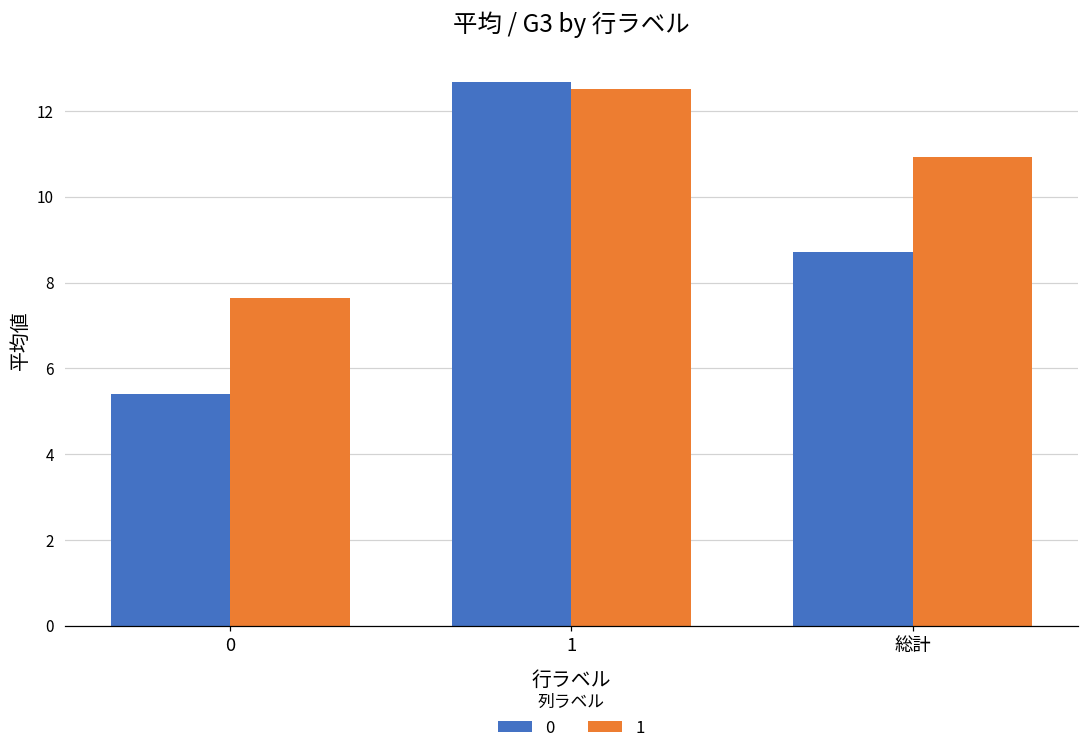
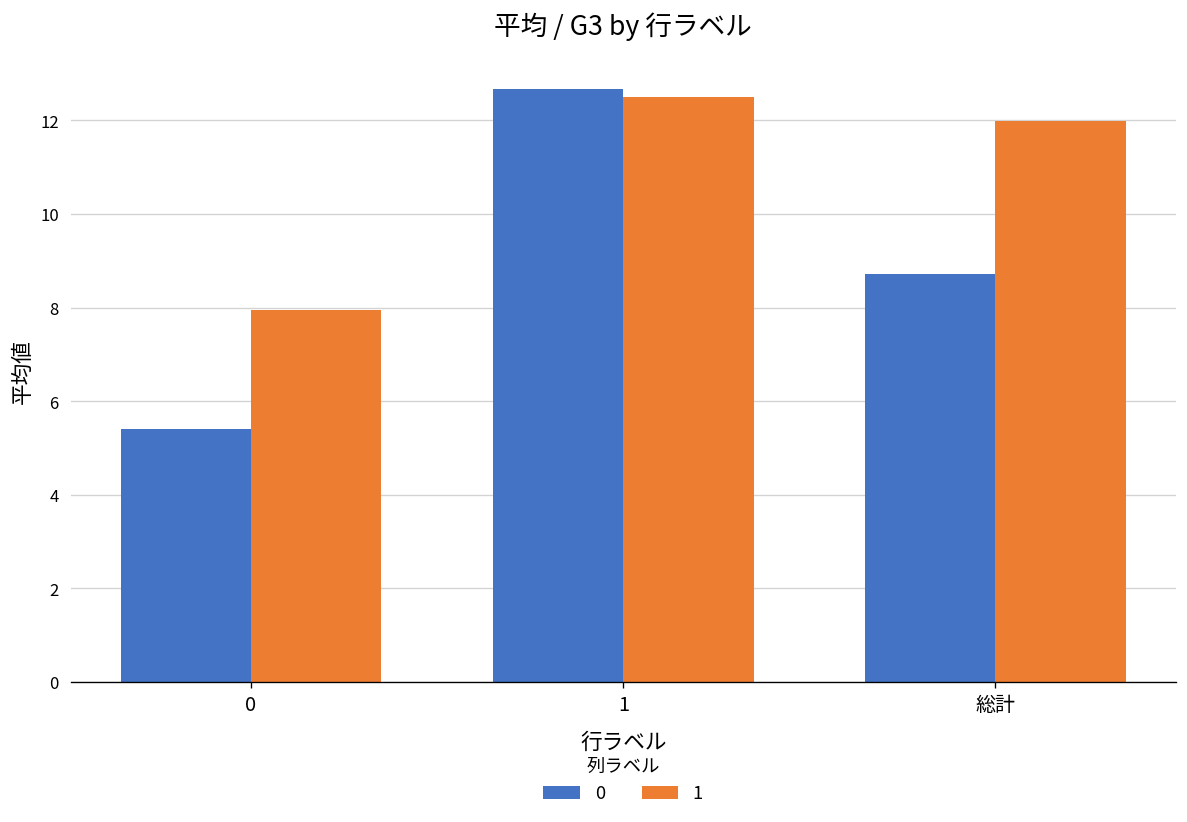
1, 0: 7.6 -> 8.0
1, 総計: 10.9 -> 12.0
